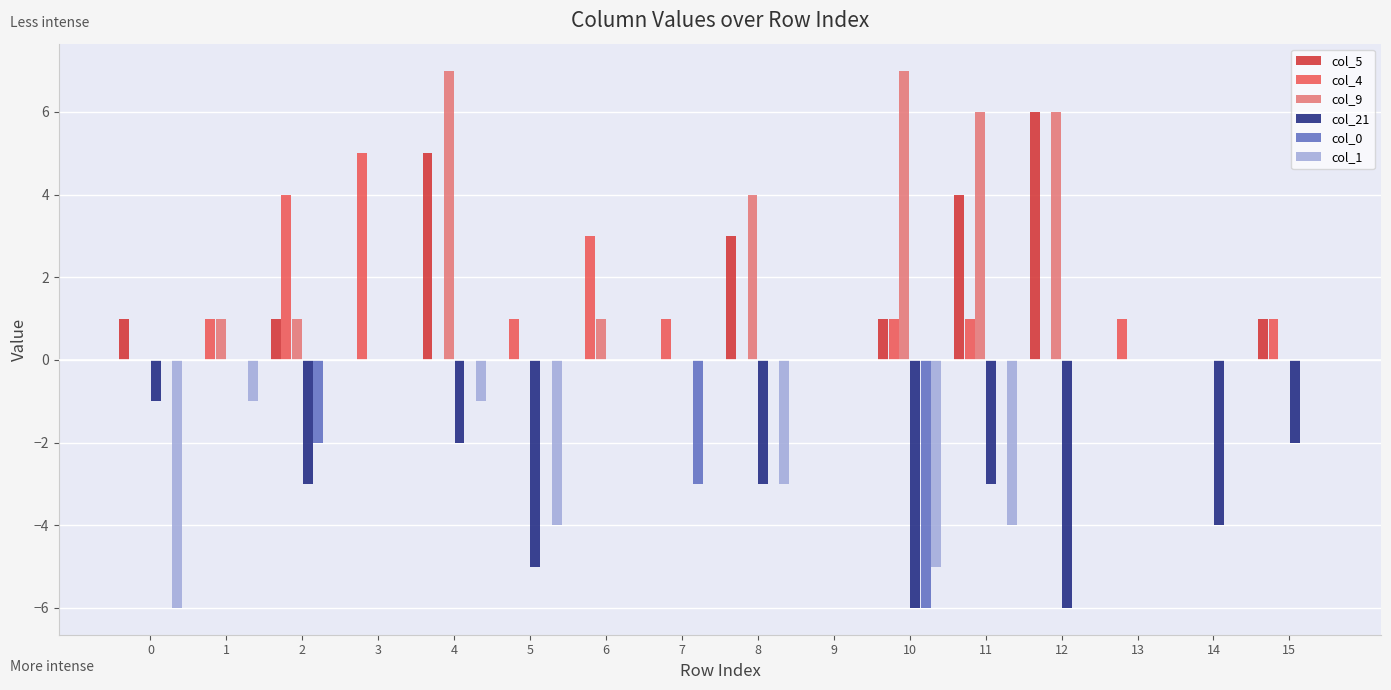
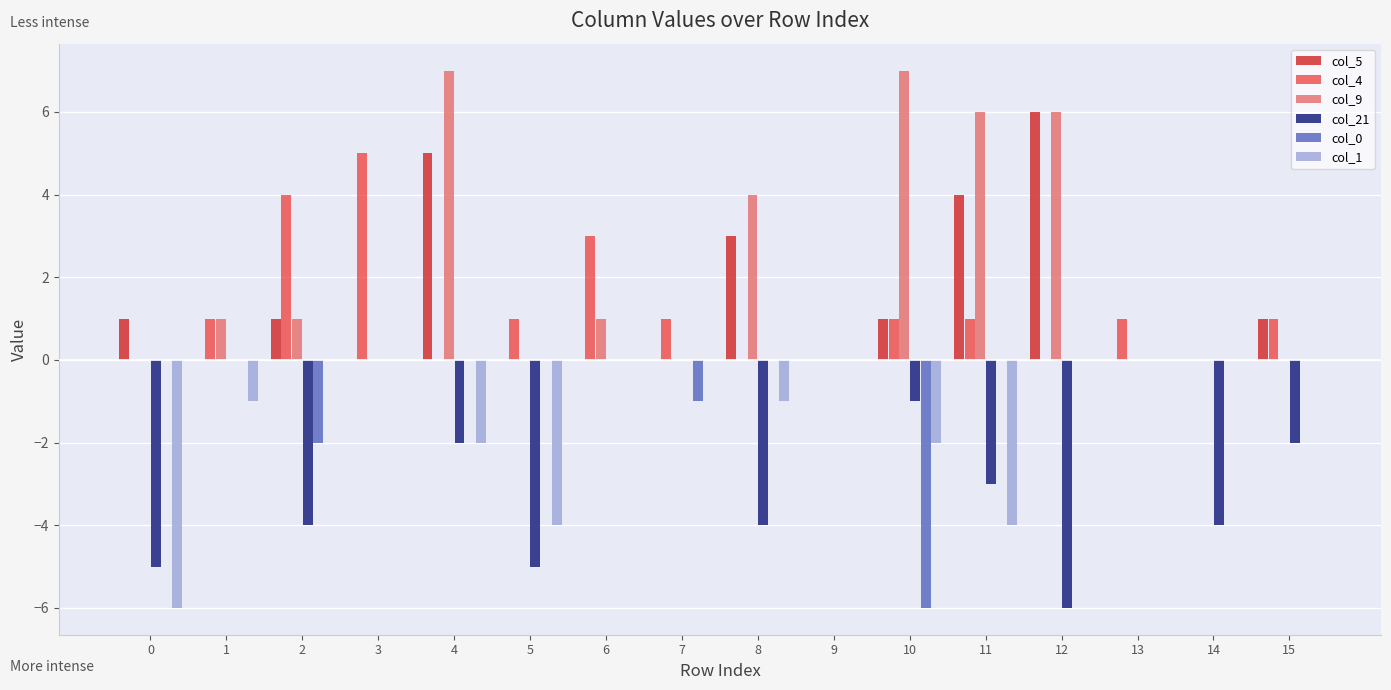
col_21, 0: -1.0 -> -5.0
col_21, 2: -3.0 -> -4.0
col_1, 4: -1.0 -> -2.0
col_0, 7: -3.0 -> -1.0
col_21, 8: -3.0 -> -4.0
col_1, 8: -3.0 -> -1.0
col_21, 10: -6.0 -> -1.0
col_1, 10: -5.0 -> -2.0
